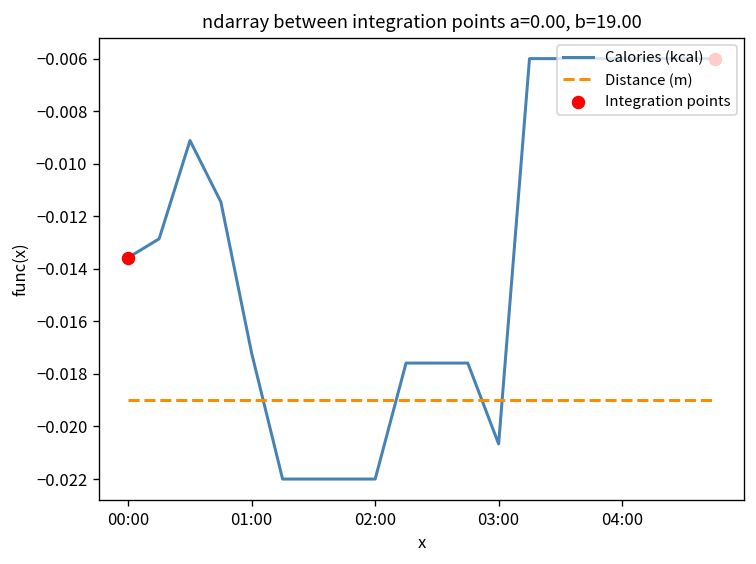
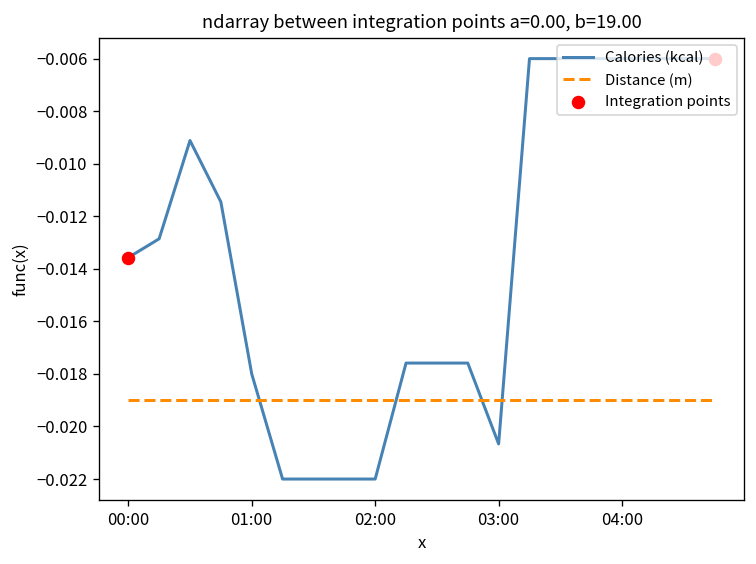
Calories (kcal), 01:00: -0.0172 -> -0.0180
